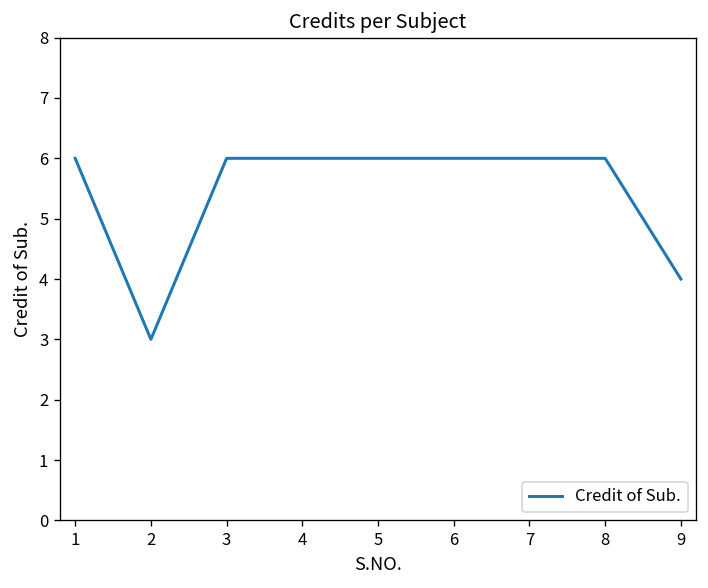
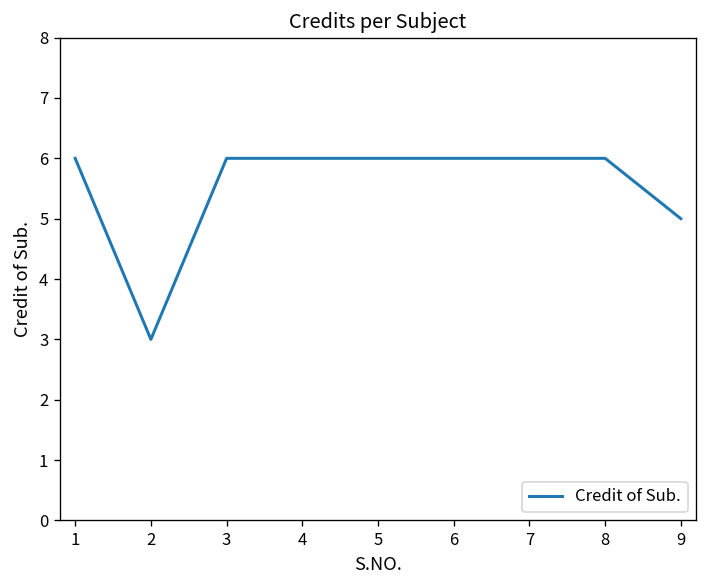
9: 4 -> 5
